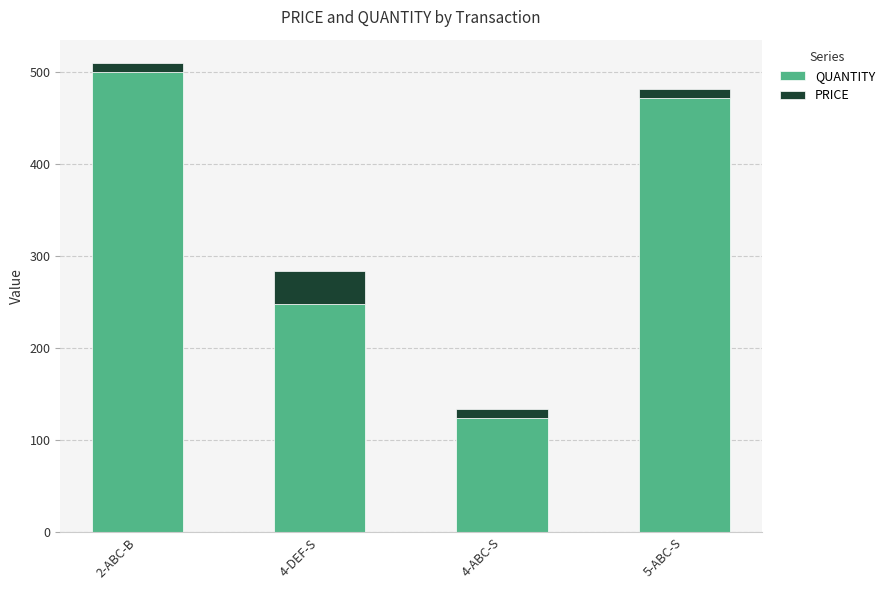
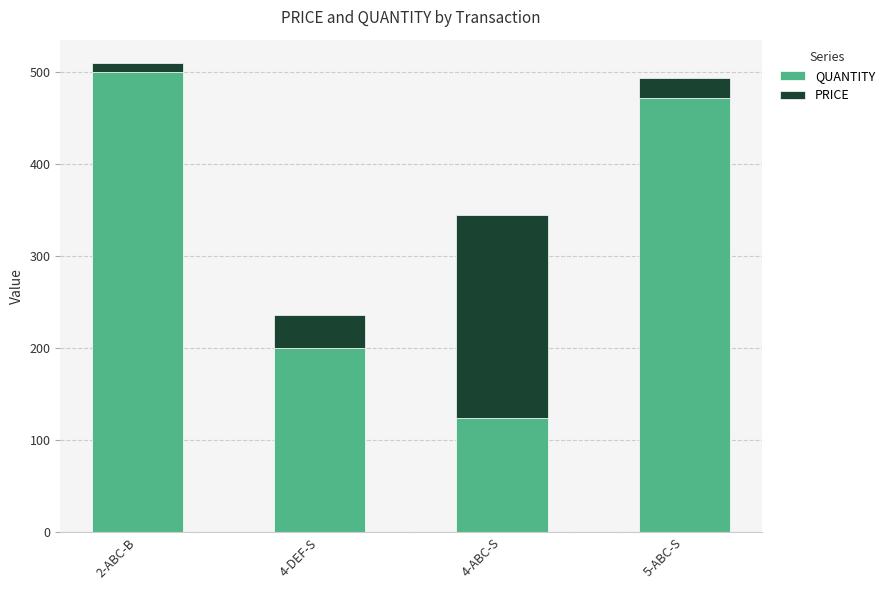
QUANTITY, 4-DEF-S: 250 -> 200
PRICE, 4-ABC-S: 10 -> 220
PRICE, 5-ABC-S: 10 -> 20
